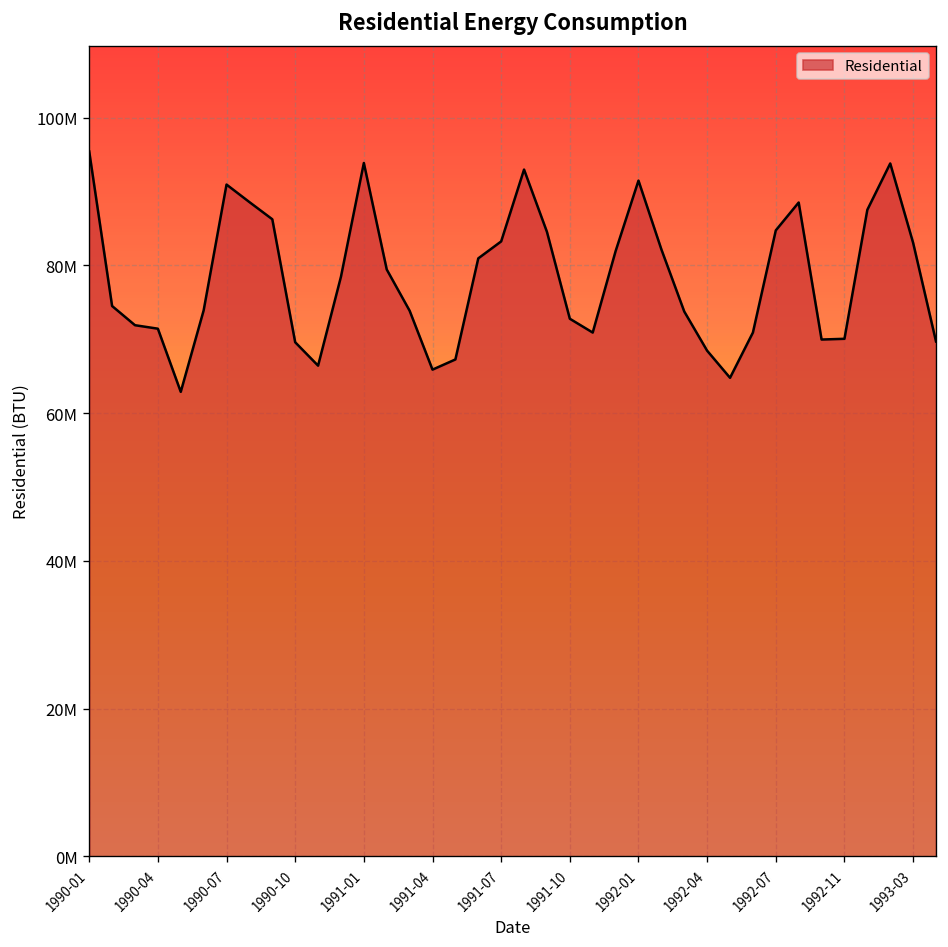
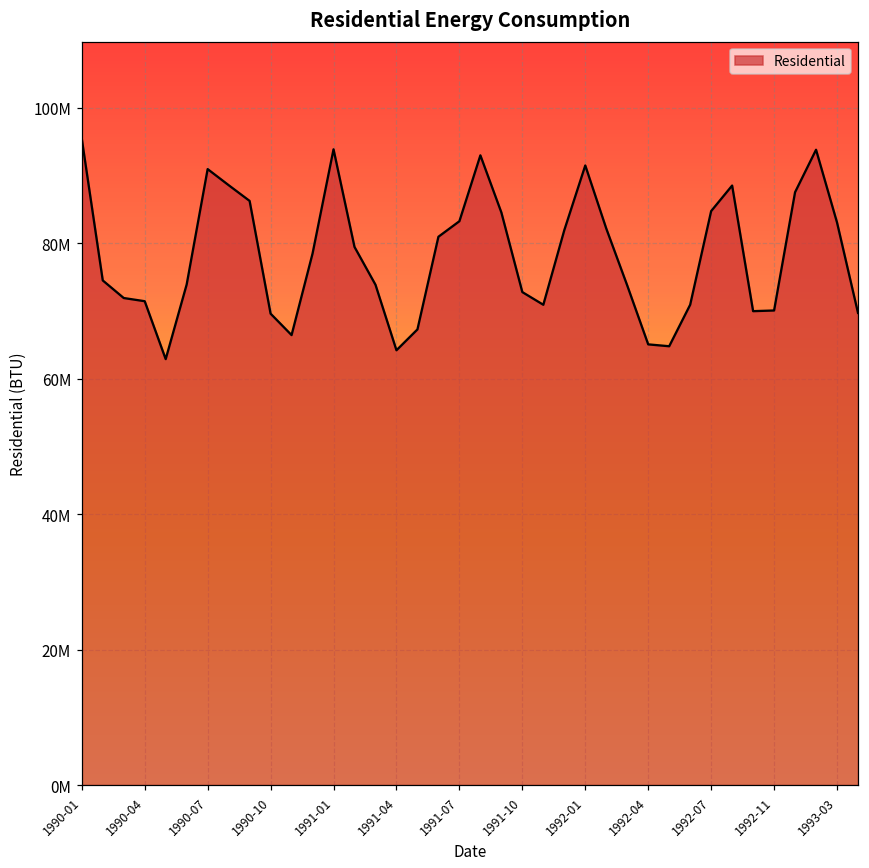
1991-04: 66000000 -> 64000000
1992-04: 68000000 -> 65000000
